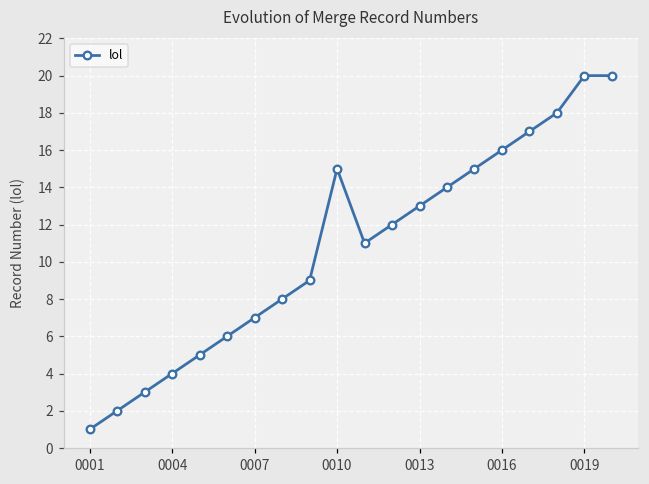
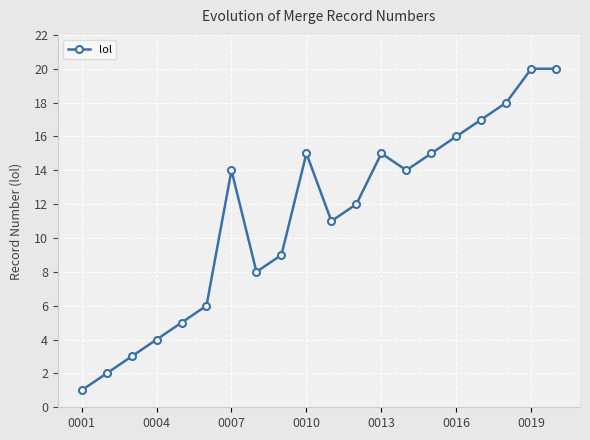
0007: 7 -> 14
0013: 13 -> 15
